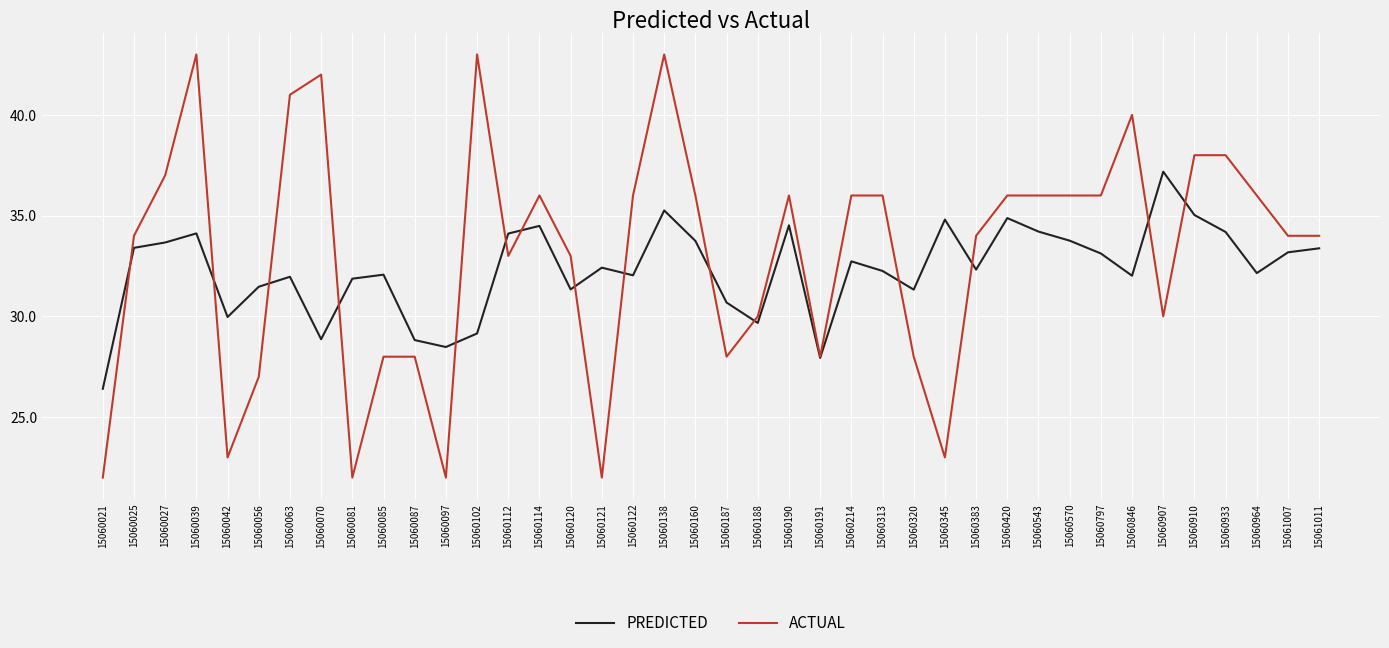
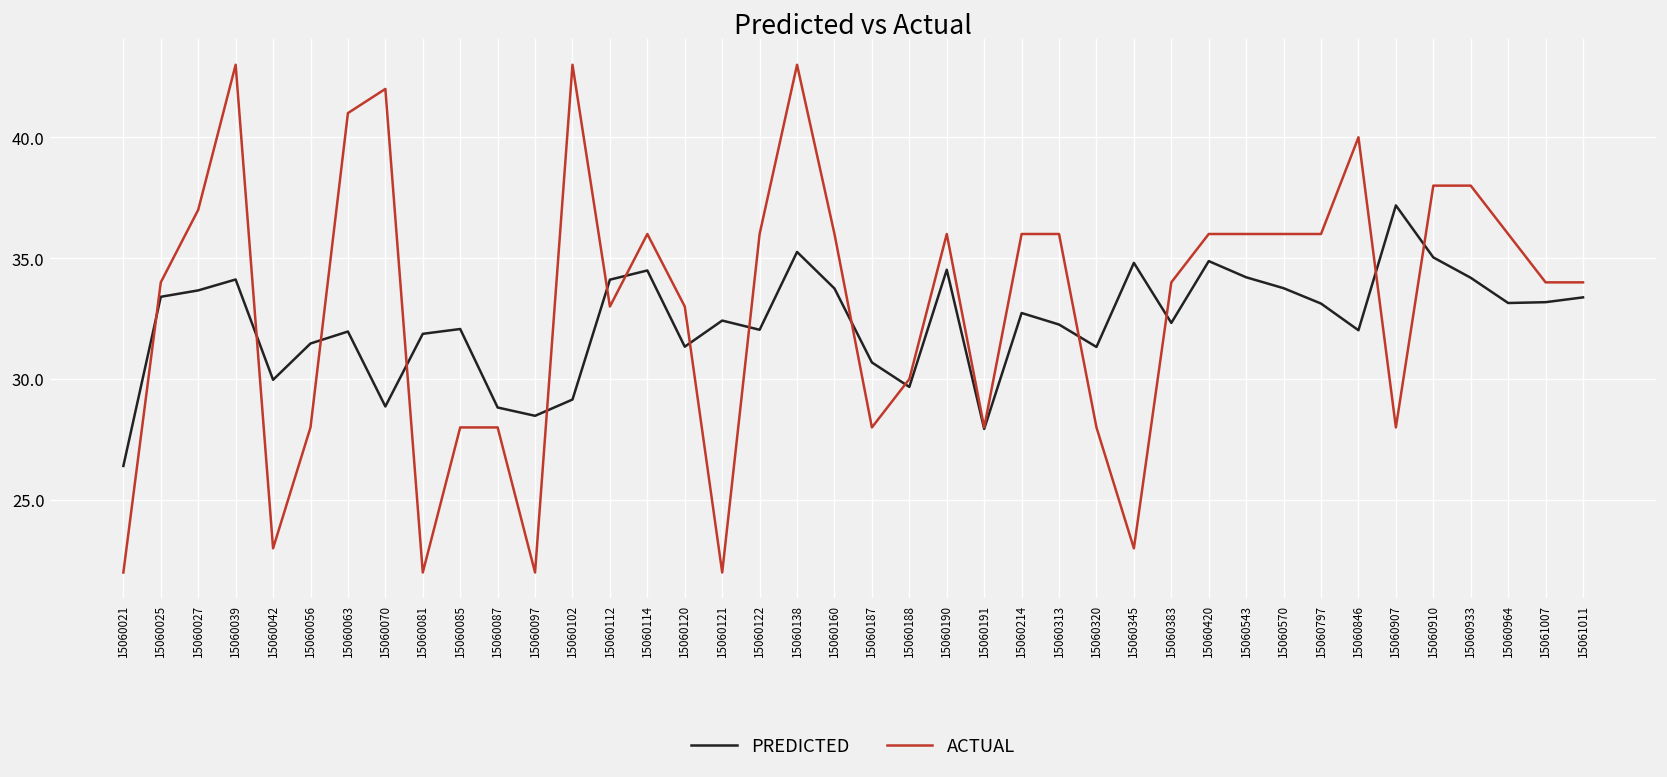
ACTUAL, 15060056: 27 -> 28
ACTUAL, 15060907: 30 -> 28
PREDICTED, 15060964: 32.1 -> 33.1
